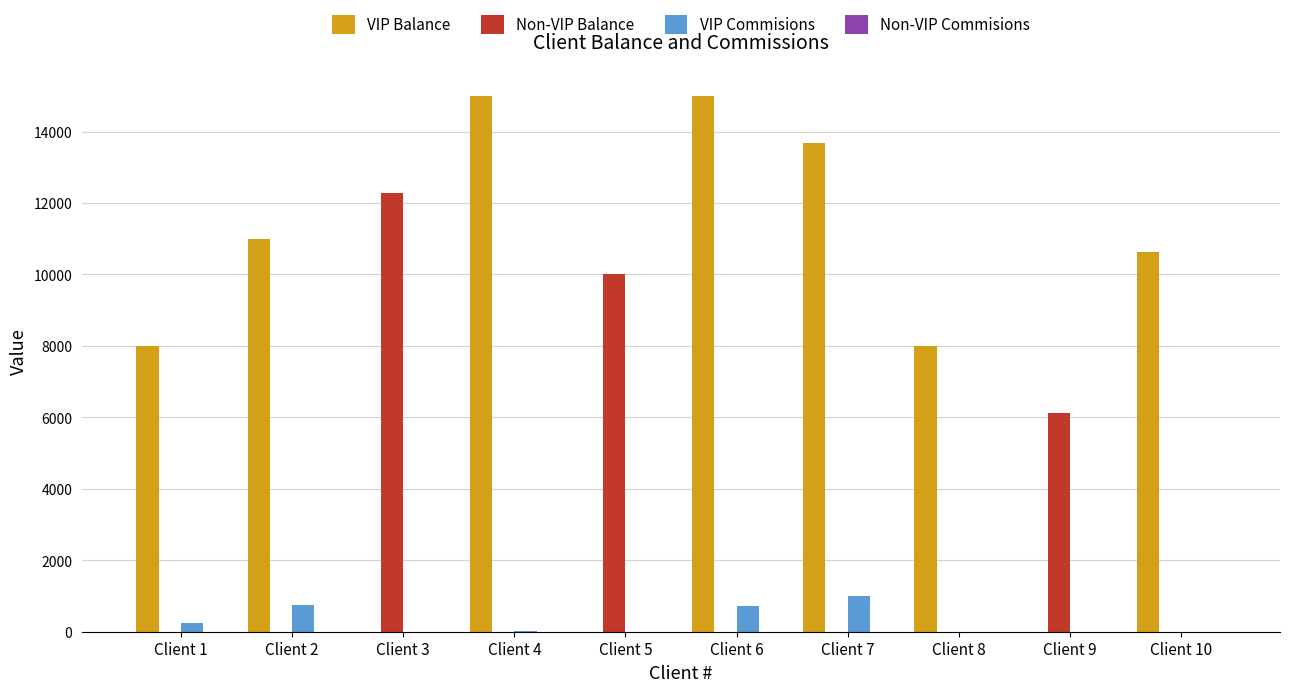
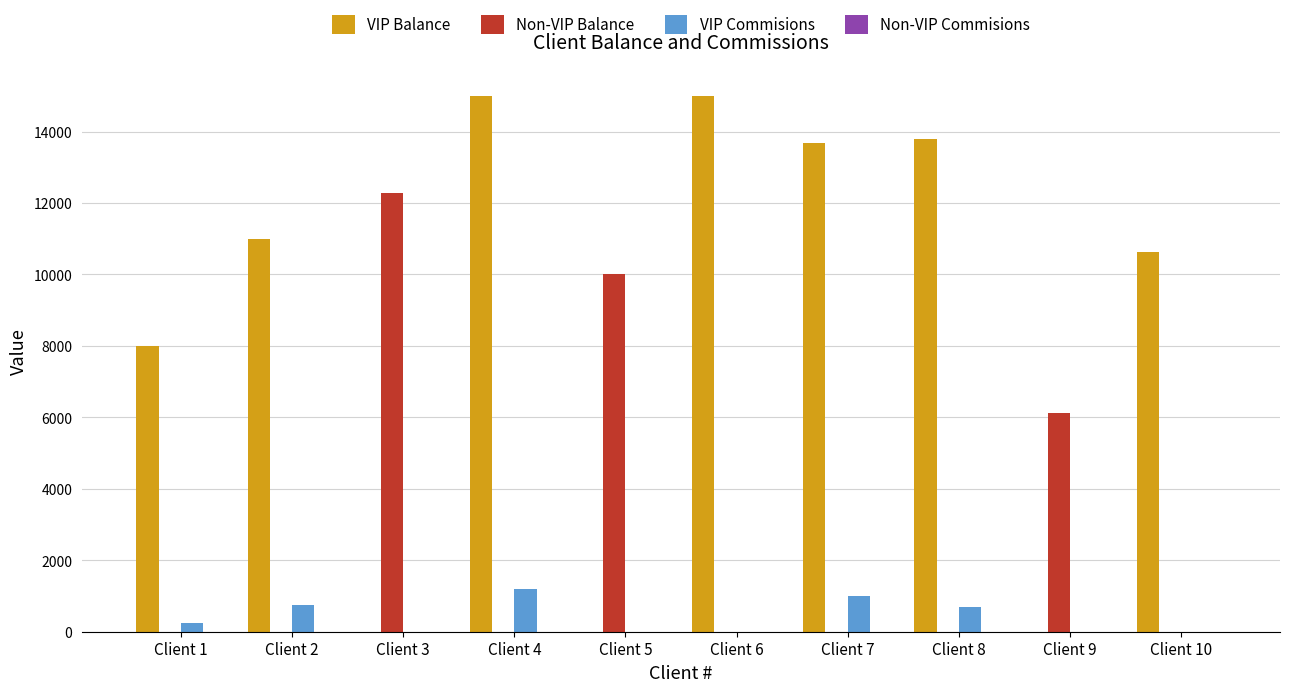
VIP Commisions, Client 4: 0 -> 1200
VIP Commisions, Client 6: 700 -> 0
VIP Balance, Client 8: 8000 -> 13800
VIP Commisions, Client 8: 0 -> 700
